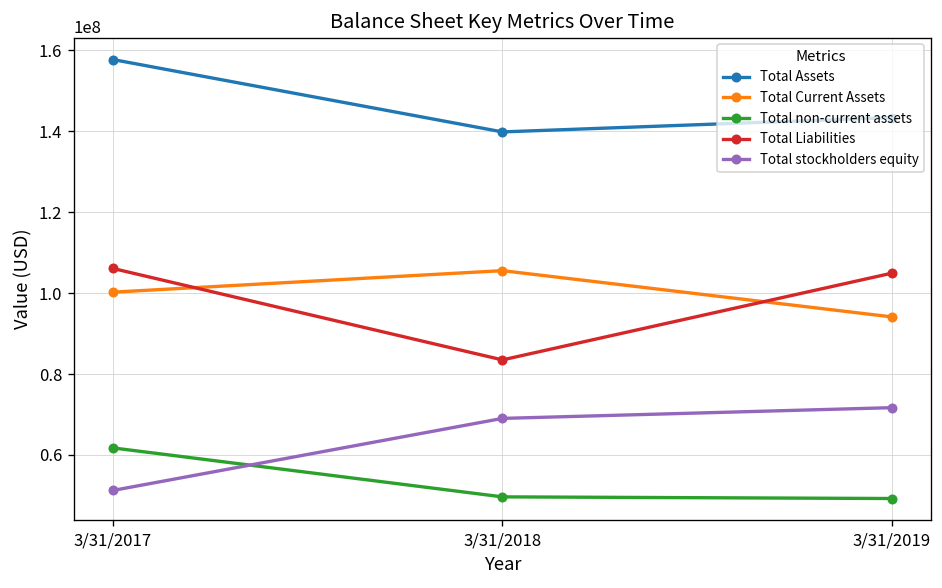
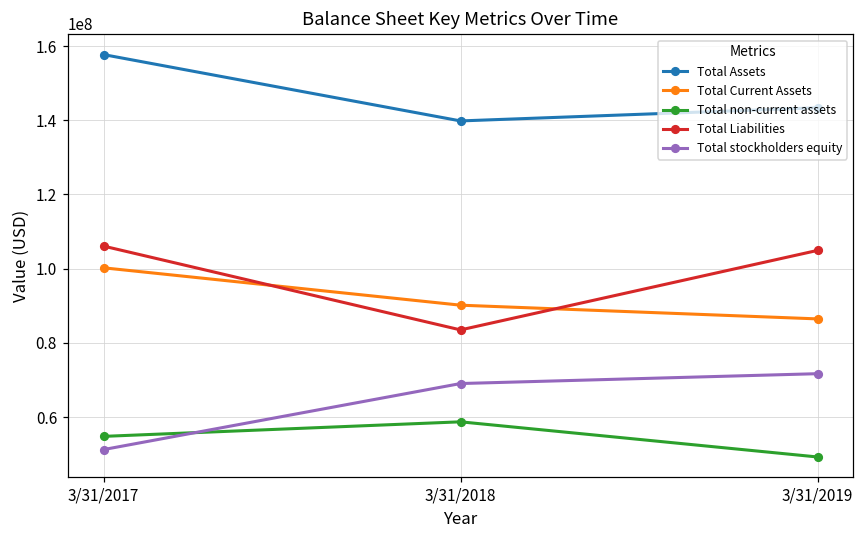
Total non-current assets, 3/31/2017: 62000000 -> 55000000
Total Current Assets, 3/31/2018: 106000000 -> 90000000
Total non-current assets, 3/31/2018: 50000000 -> 59000000
Total Current Assets, 3/31/2019: 94000000 -> 86000000
